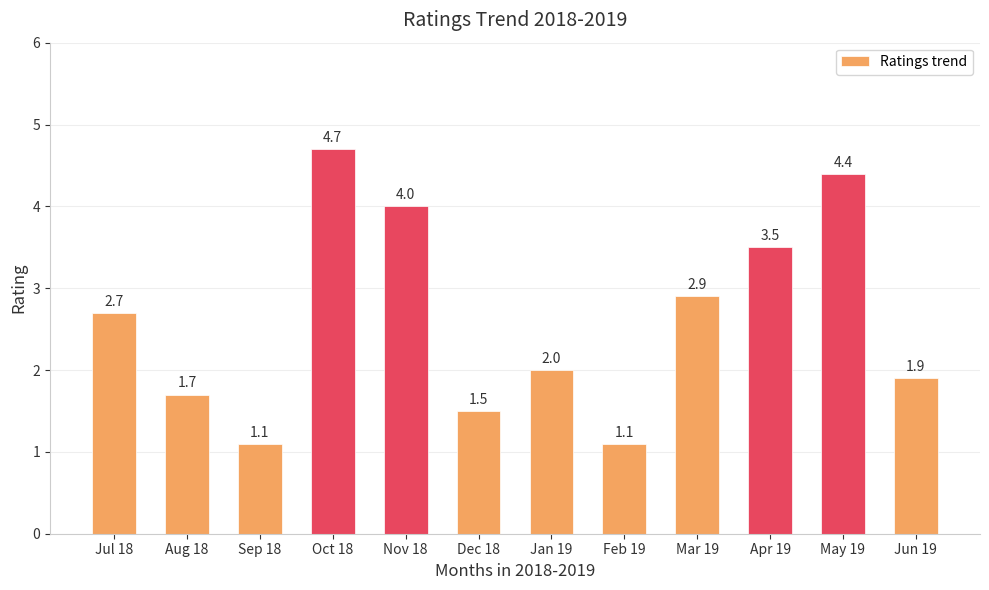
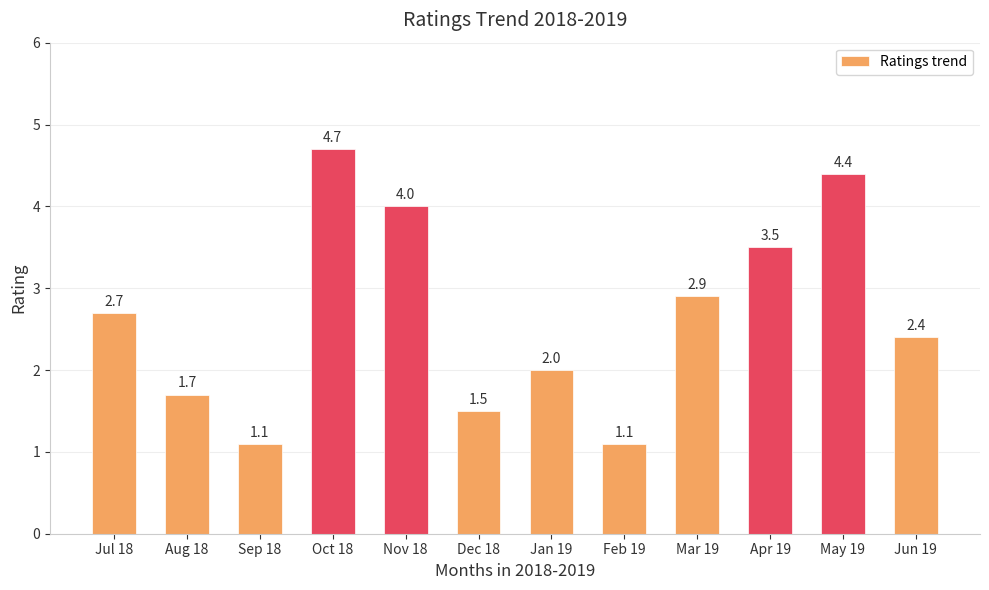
Jun 19: 1.9 -> 2.4
